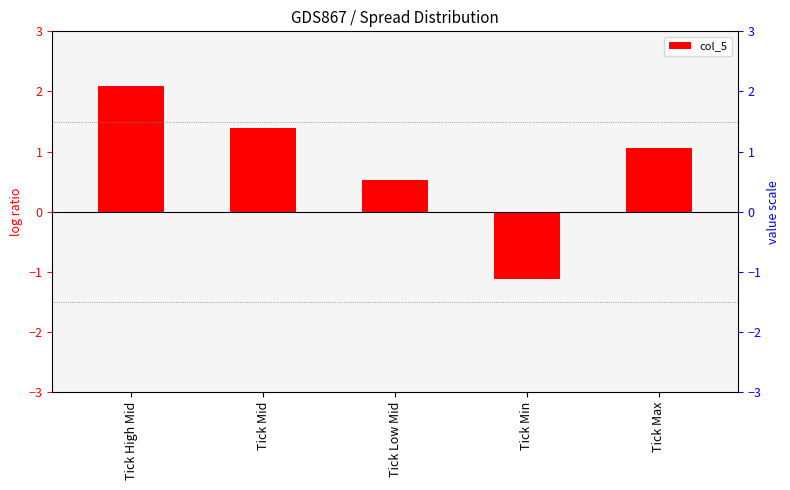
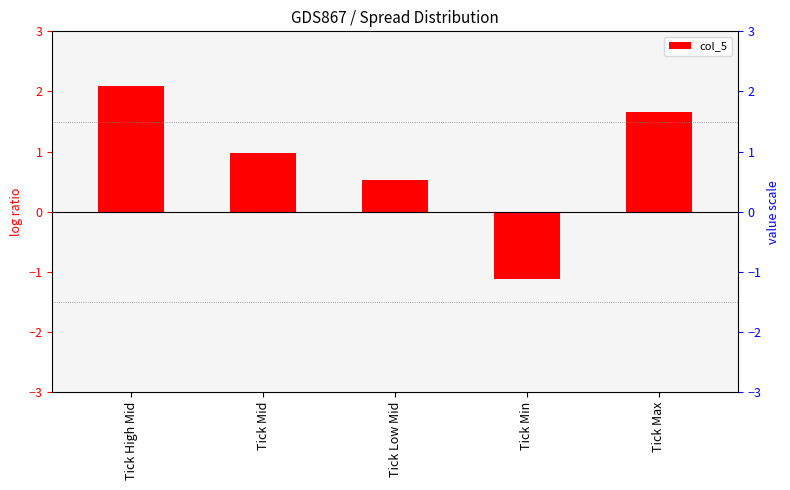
Tick Mid: 1.4 -> 1.0
Tick Max: 1.1 -> 1.7
